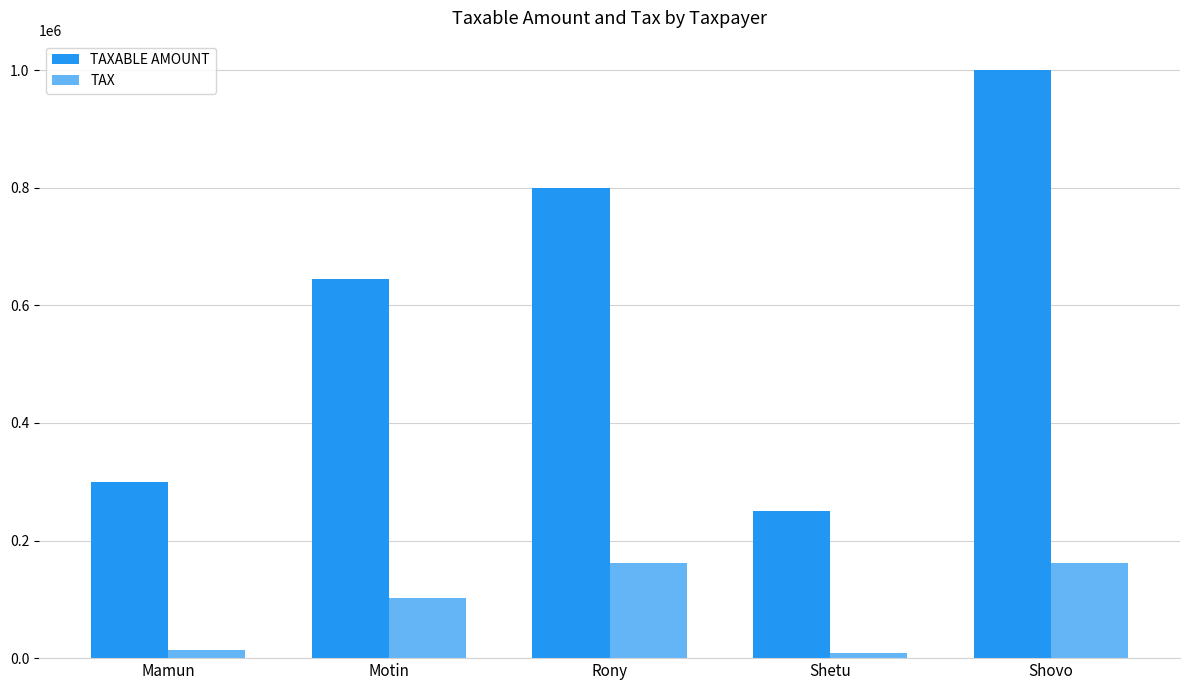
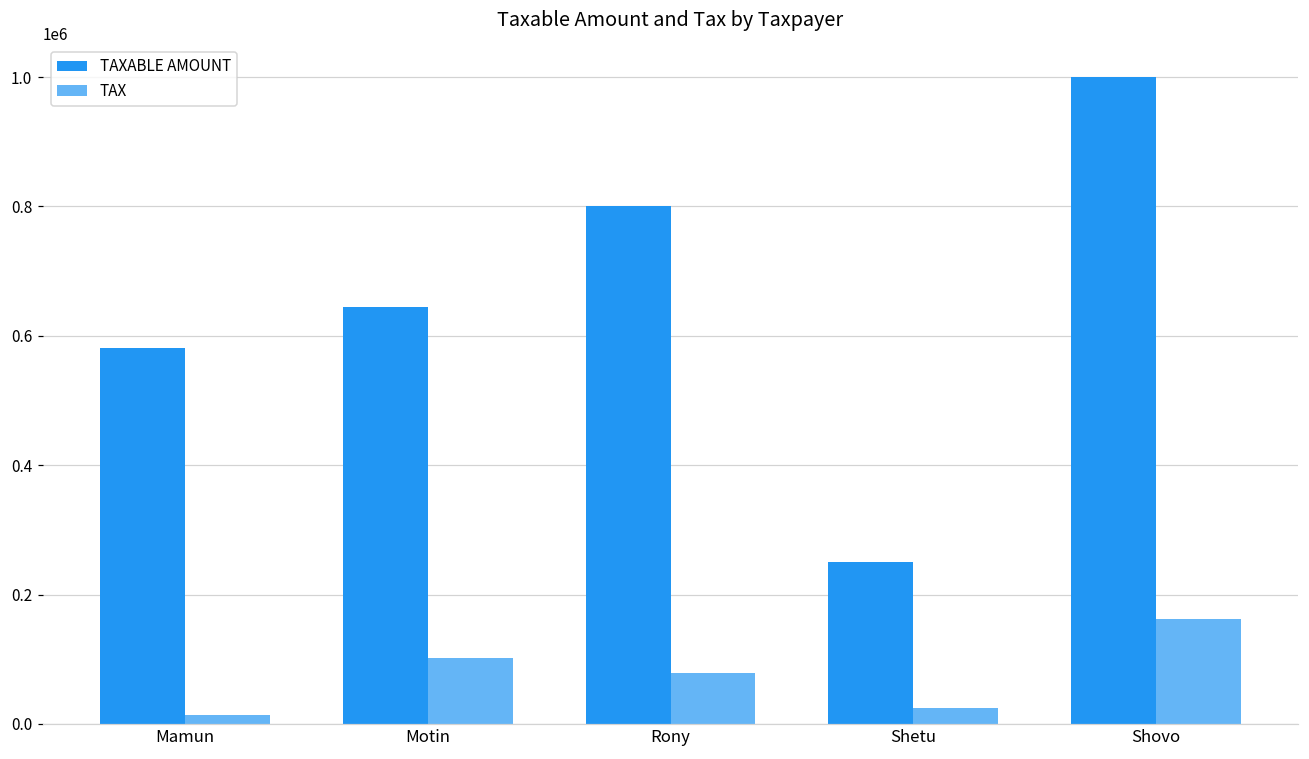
TAXABLE AMOUNT, Mamun: 300000 -> 580000
TAX, Rony: 160000 -> 80000
TAX, Shetu: 10000 -> 30000
